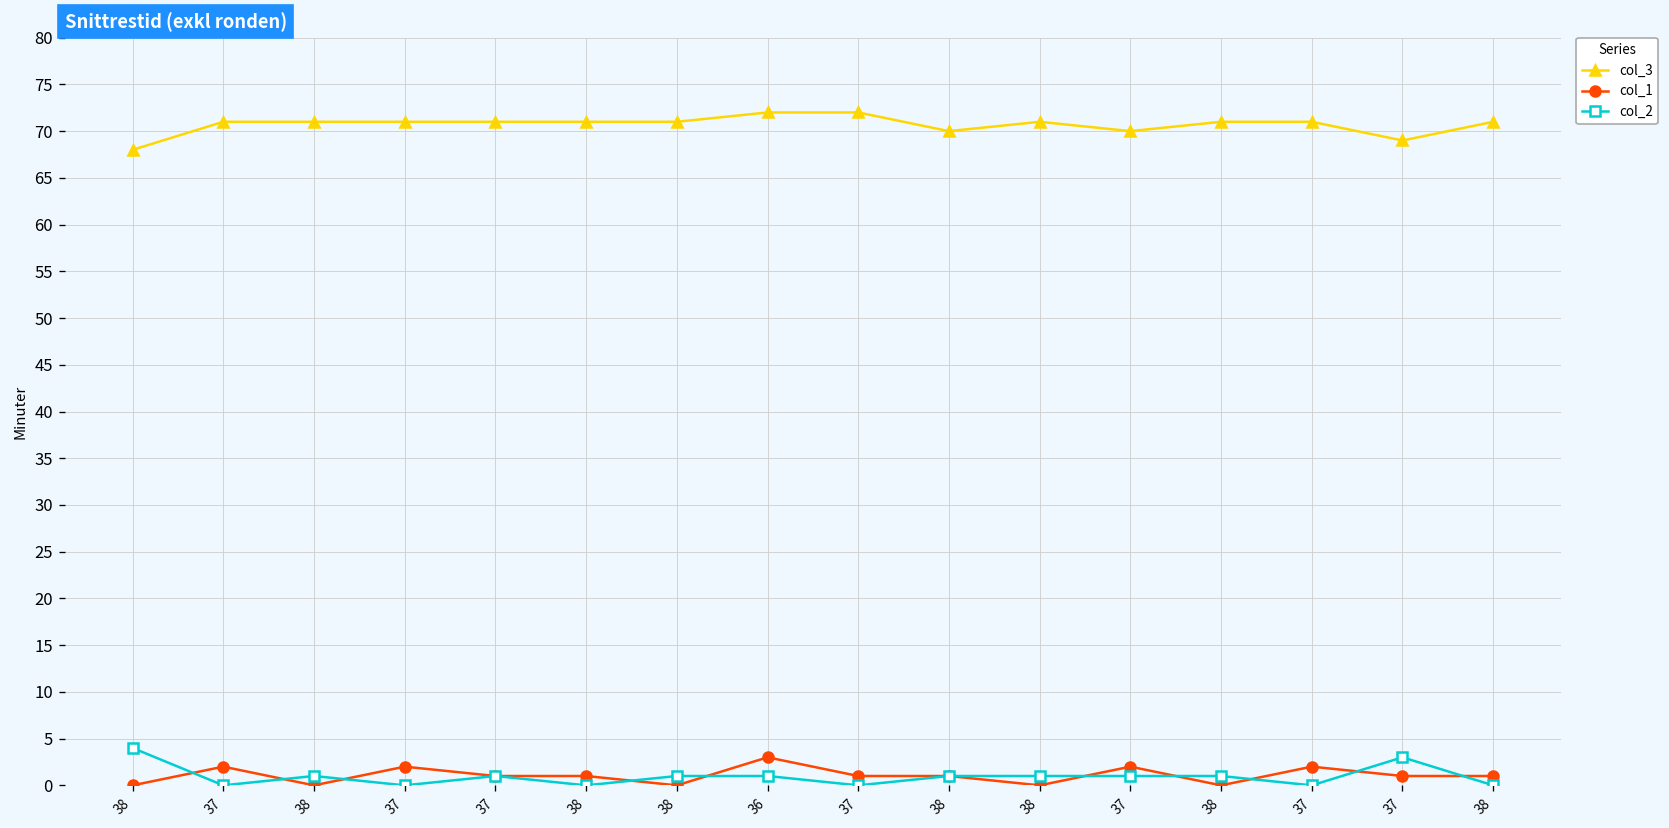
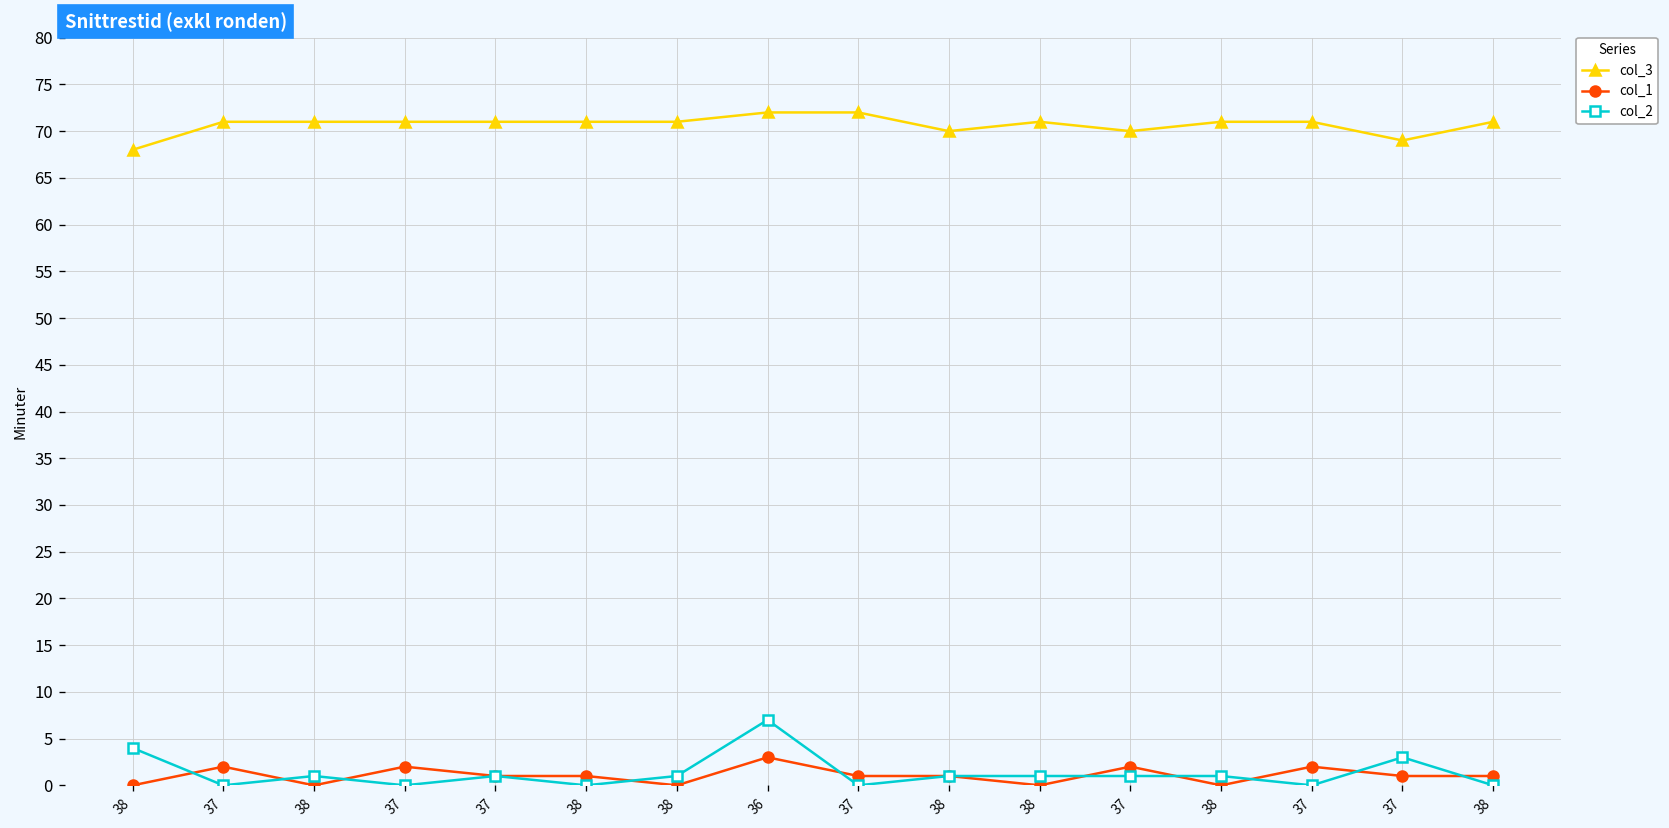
col_2, 36: 1 -> 7
